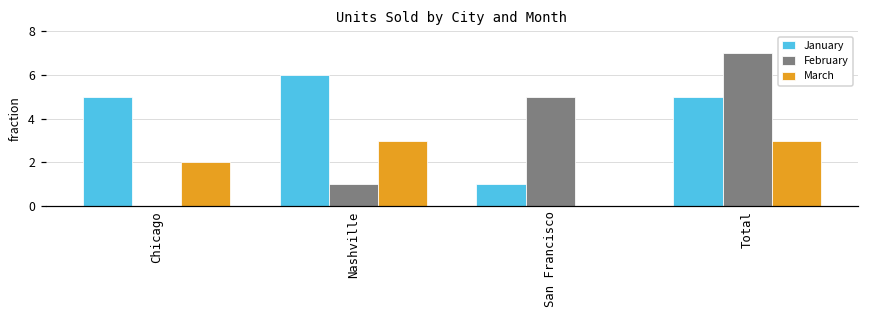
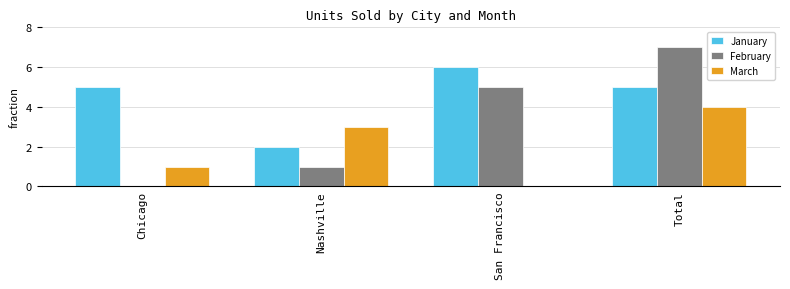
March, Chicago: 2 -> 1
January, Nashville: 6 -> 2
January, San Francisco: 1 -> 6
March, Total: 3 -> 4
